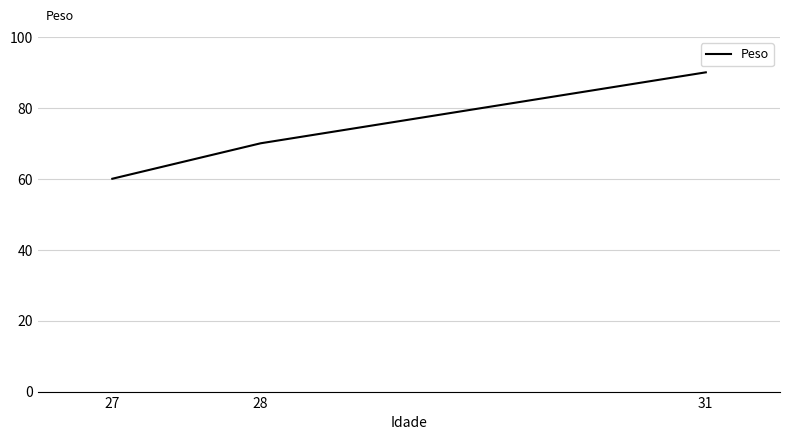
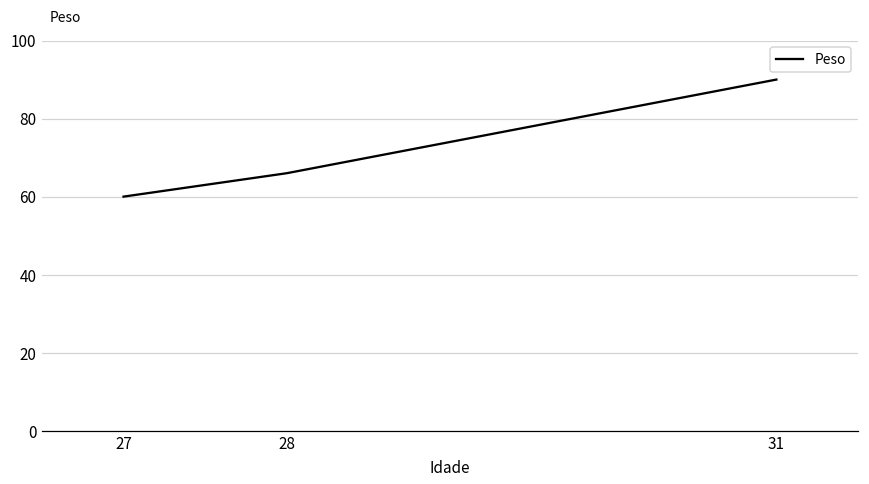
28: 70 -> 66
